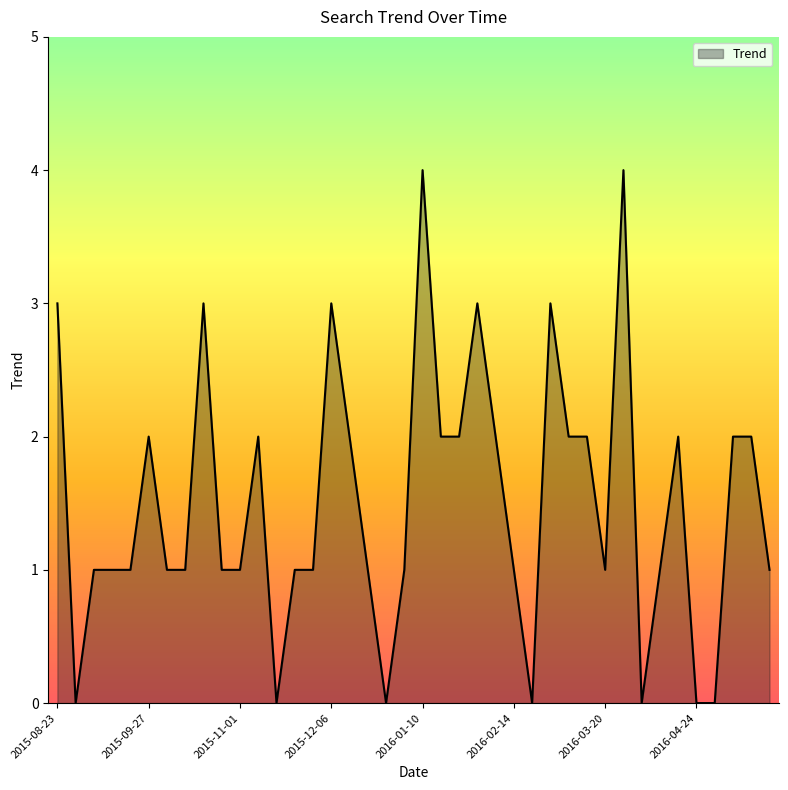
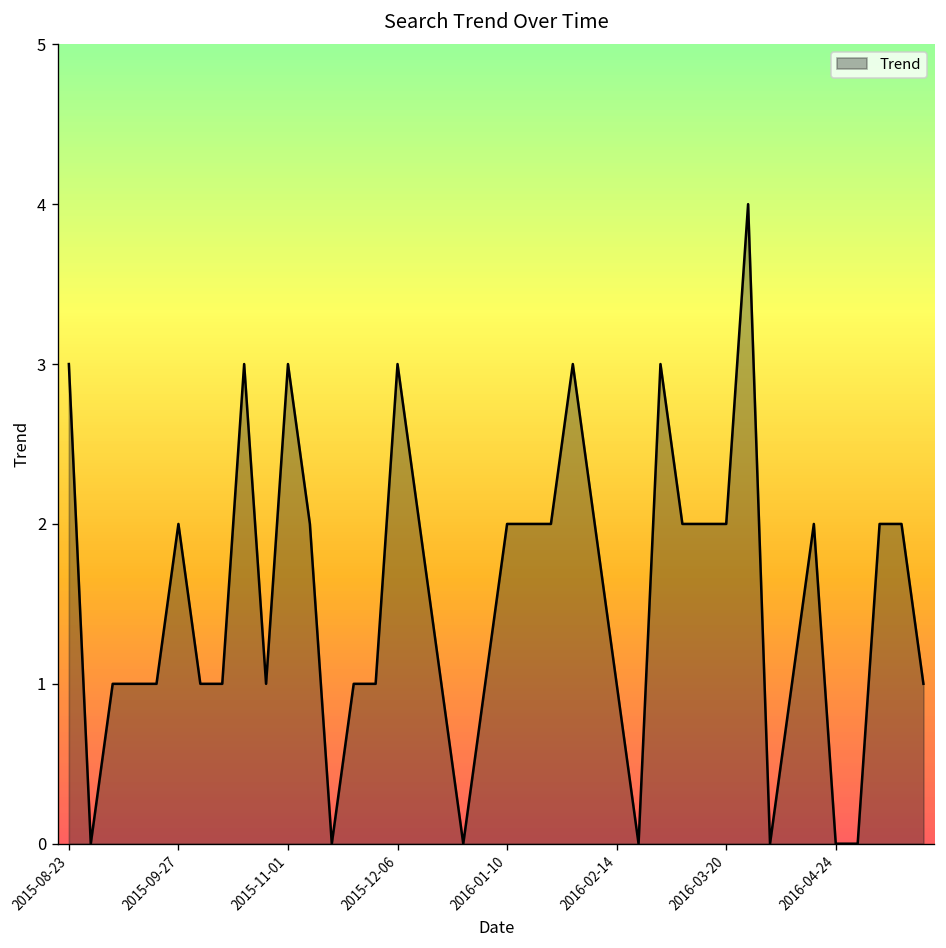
2015-11-01: 1 -> 3
2016-01-10: 4 -> 2
2016-03-20: 1 -> 2
